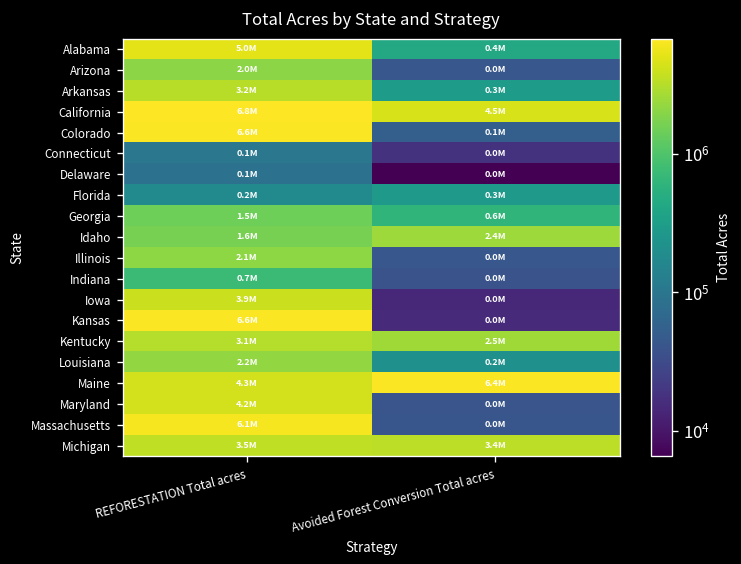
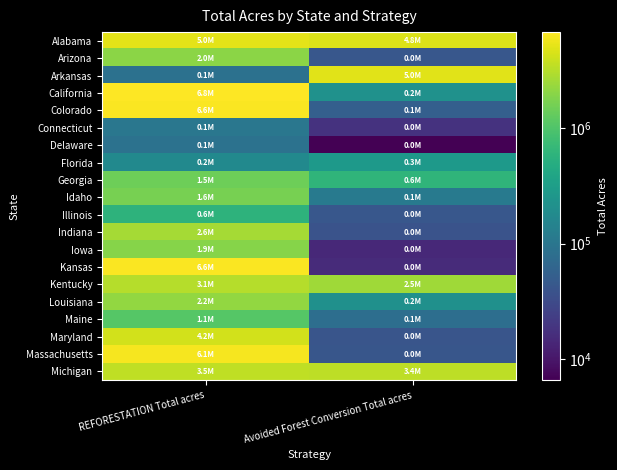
Alabama, Avoided Forest Conversion Total acres: 0.4M -> 4.8M
Arkansas, REFORESTATION Total acres: 3.2M -> 0.1M
Arkansas, Avoided Forest Conversion Total acres: 0.3M -> 5.0M
California, Avoided Forest Conversion Total acres: 4.5M -> 0.2M
Idaho, Avoided Forest Conversion Total acres: 2.4M -> 0.1M
Illinois, REFORESTATION Total acres: 2.1M -> 0.6M
Indiana, REFORESTATION Total acres: 0.7M -> 2.6M
Iowa, REFORESTATION Total acres: 3.9M -> 1.9M
Maine, REFORESTATION Total acres: 4.3M -> 1.1M
Maine, Avoided Forest Conversion Total acres: 6.4M -> 0.1M
